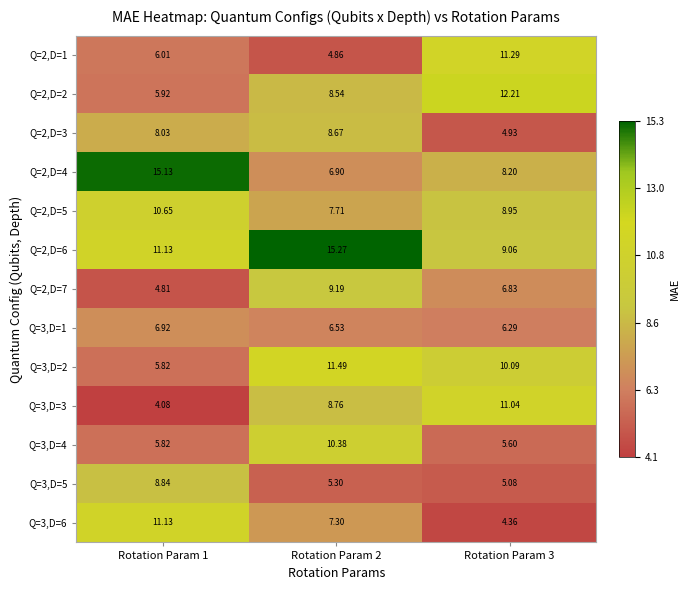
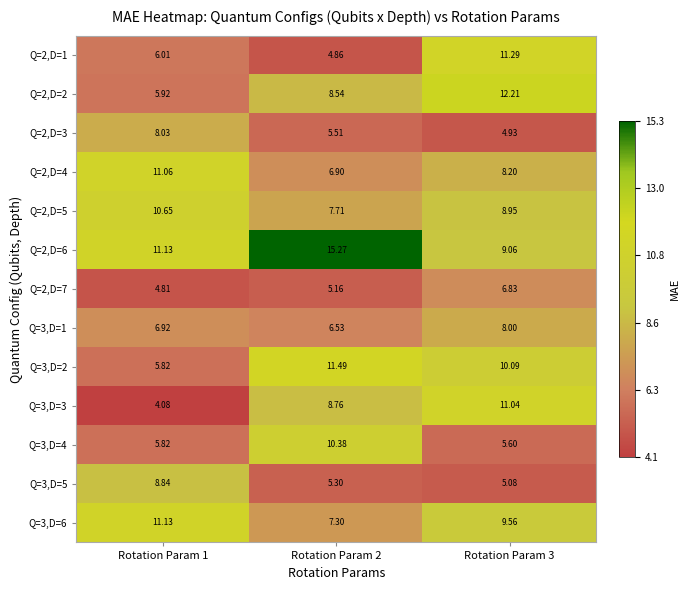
Q=2,D=3, Rotation Param 2: 8.67 -> 5.51
Q=2,D=4, Rotation Param 1: 15.13 -> 11.06
Q=2,D=7, Rotation Param 2: 9.19 -> 5.16
Q=3,D=1, Rotation Param 3: 6.29 -> 8.00
Q=3,D=6, Rotation Param 3: 4.36 -> 9.56
